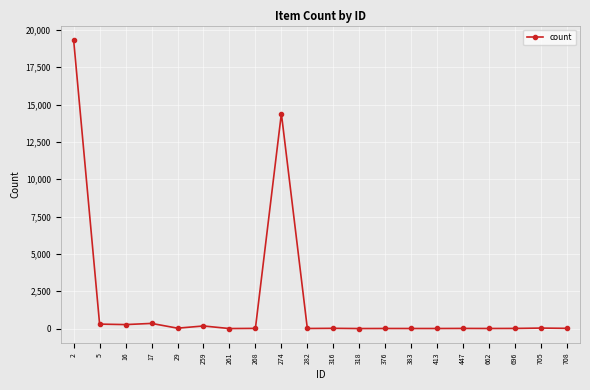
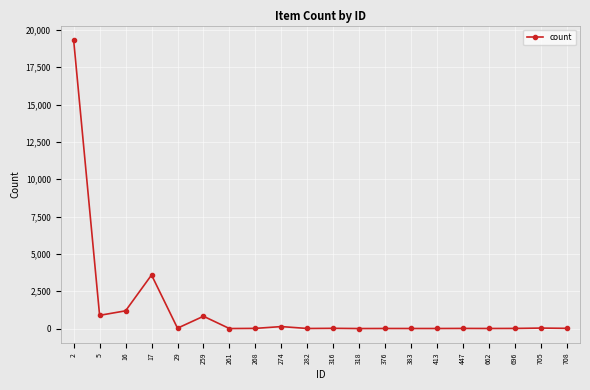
5: 300 -> 900
16: 300 -> 1,200
17: 300 -> 3,600
259: 200 -> 800
274: 14,400 -> 100
